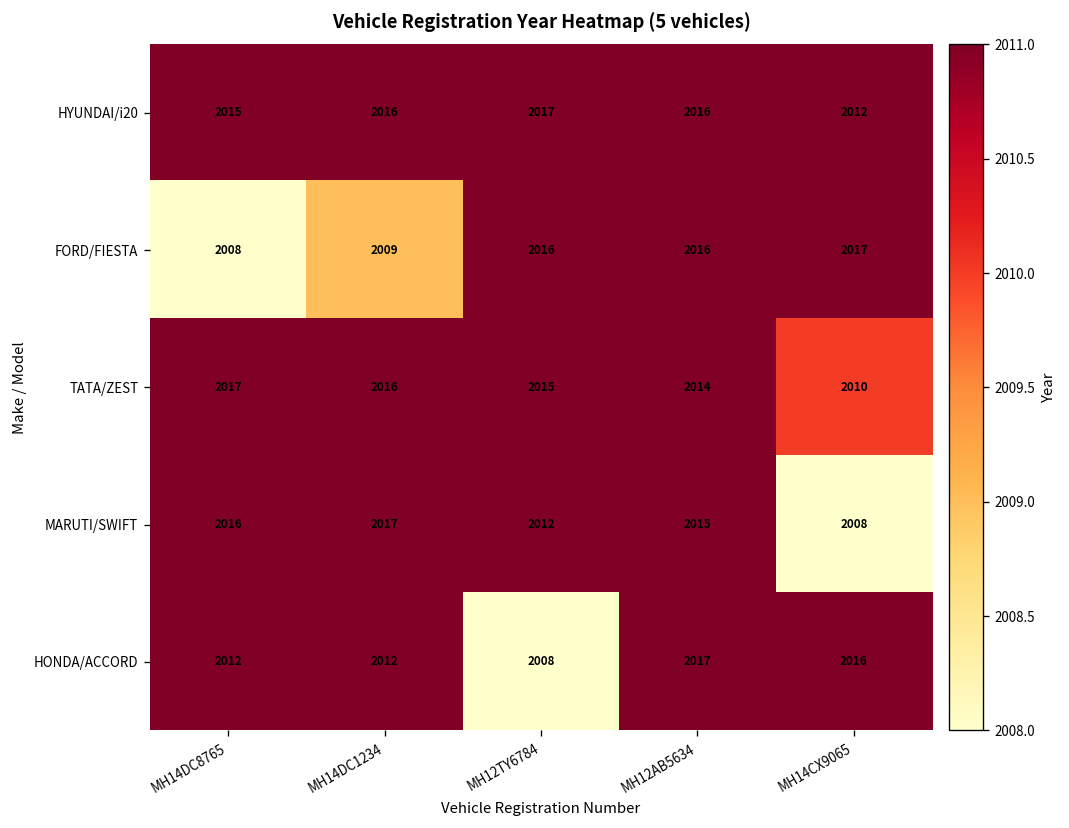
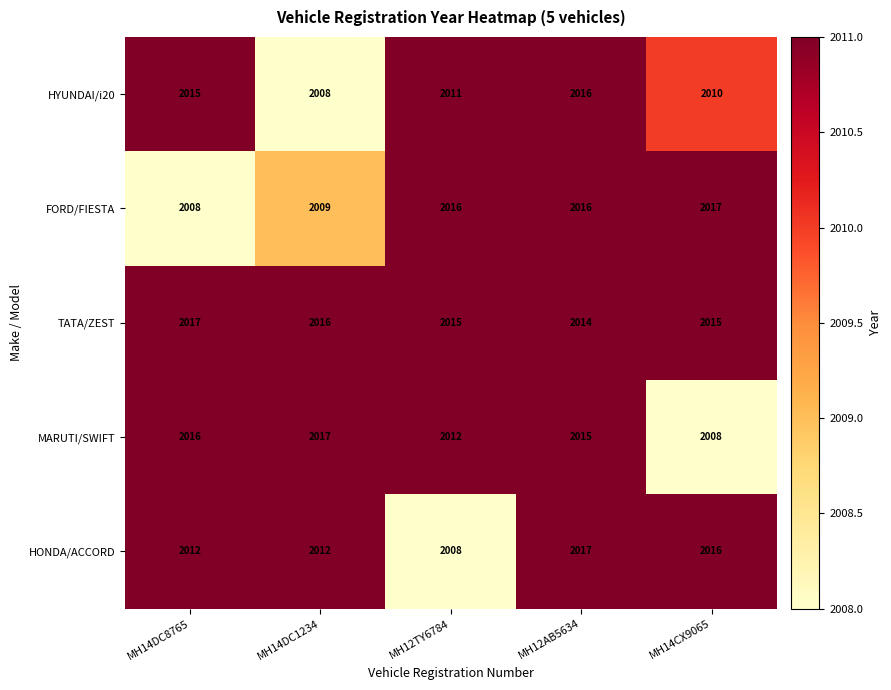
HYUNDAI/i20, MH14DC1234: 2016 -> 2008
HYUNDAI/i20, MH12TY6784: 2017 -> 2011
HYUNDAI/i20, MH14CX9065: 2012 -> 2010
TATA/ZEST, MH14CX9065: 2010 -> 2015
